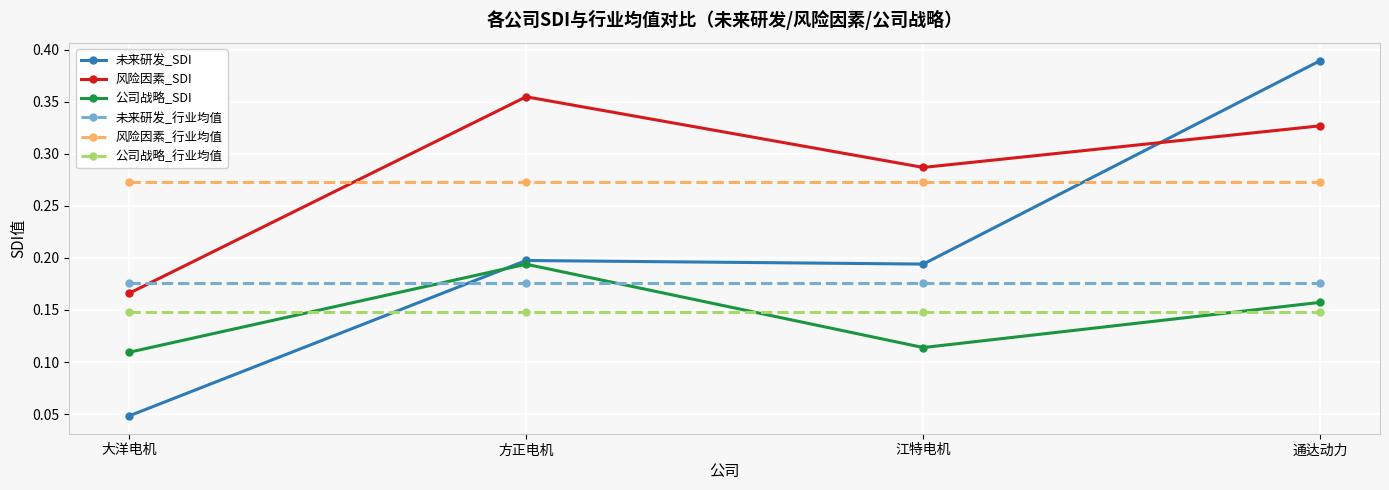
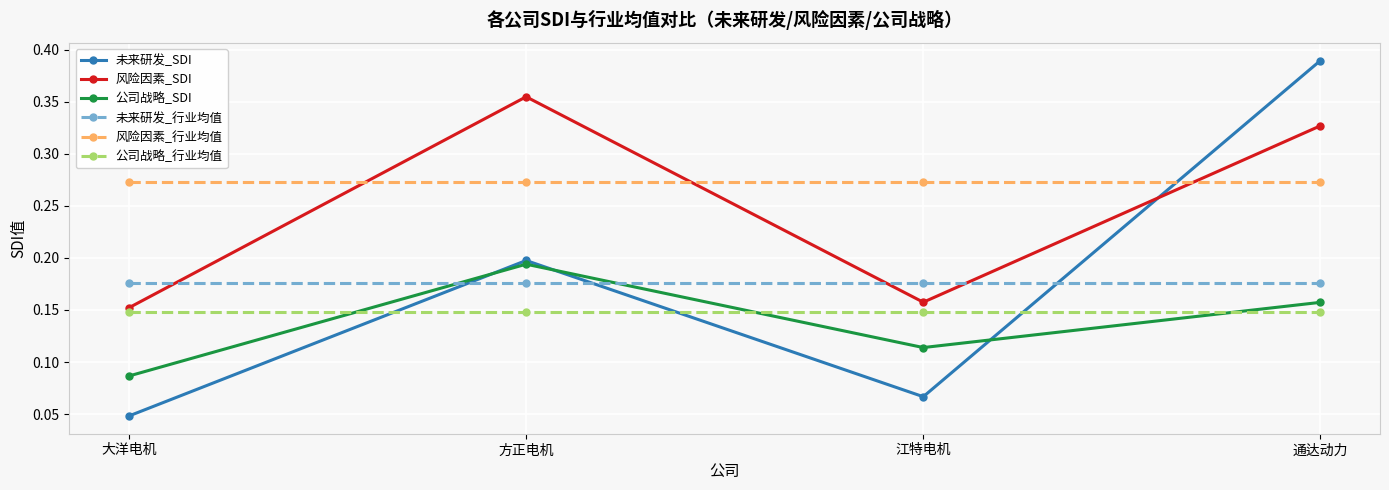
风险因素_SDI, 大洋电机: 0.166 -> 0.152
公司战略_SDI, 大洋电机: 0.109 -> 0.087
未来研发_SDI, 江特电机: 0.194 -> 0.067
风险因素_SDI, 江特电机: 0.287 -> 0.157
